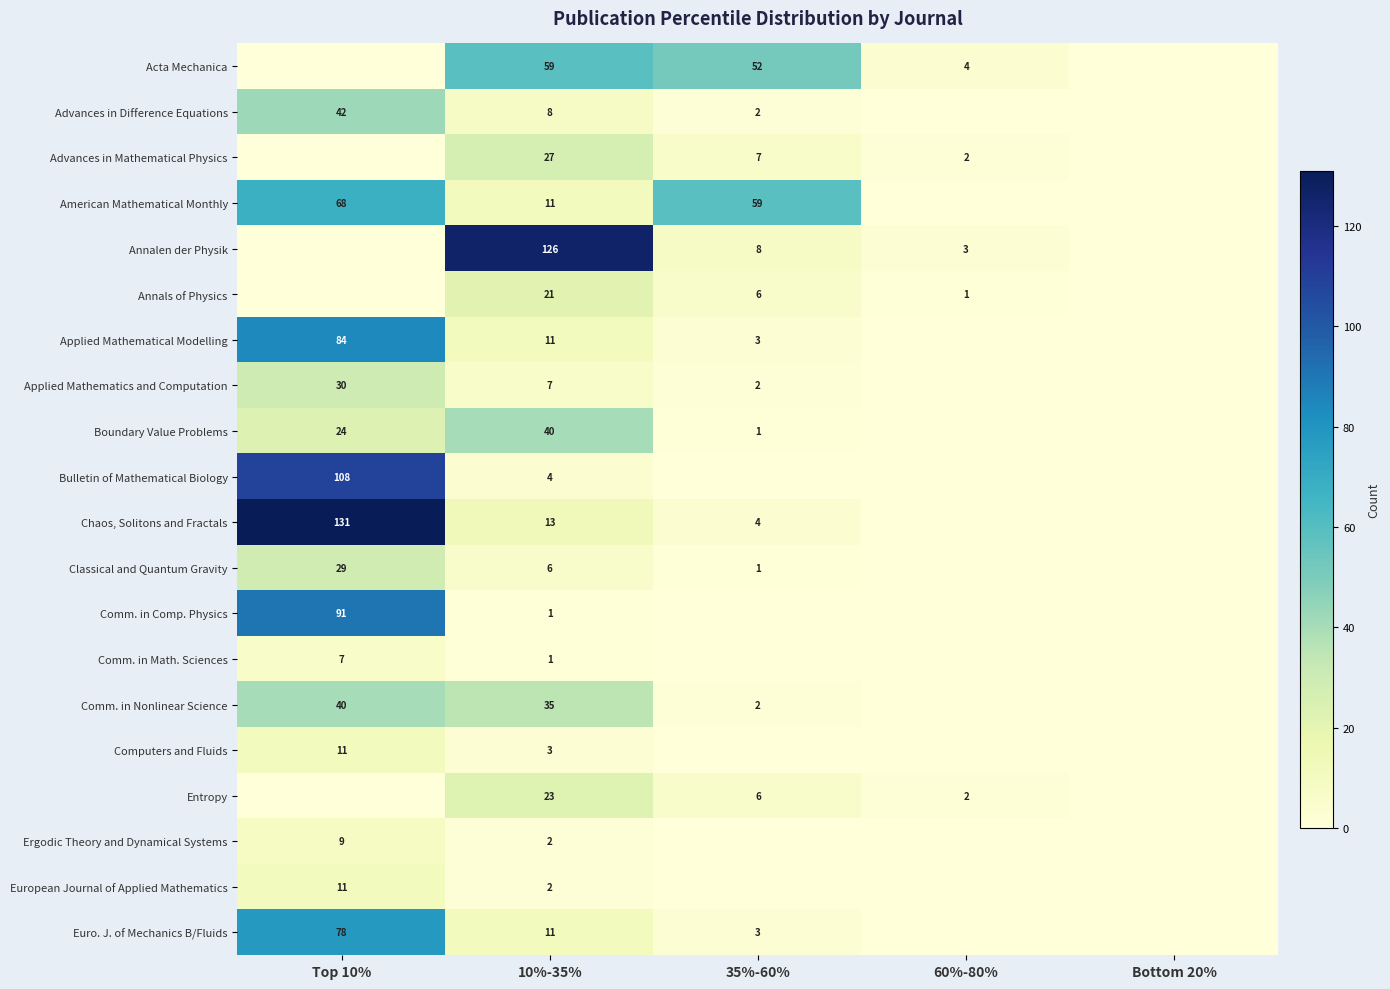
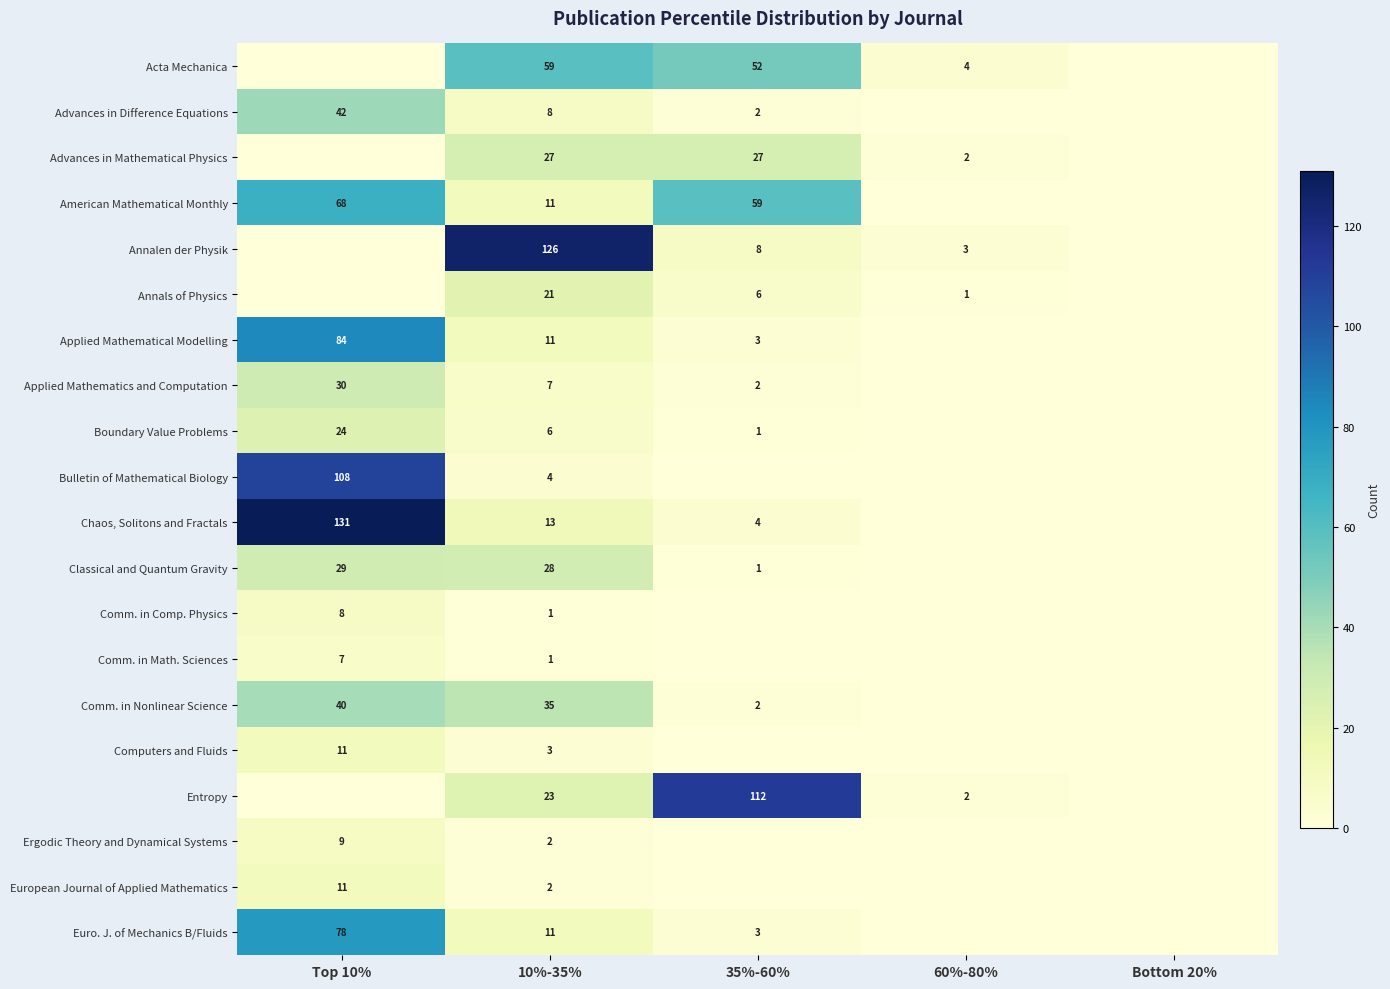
Advances in Mathematical Physics, 35%-60%: 7 -> 27
Boundary Value Problems, 10%-35%: 40 -> 6
Classical and Quantum Gravity, 10%-35%: 6 -> 28
Comm. in Comp. Physics, Top 10%: 91 -> 8
Entropy, 35%-60%: 6 -> 112
